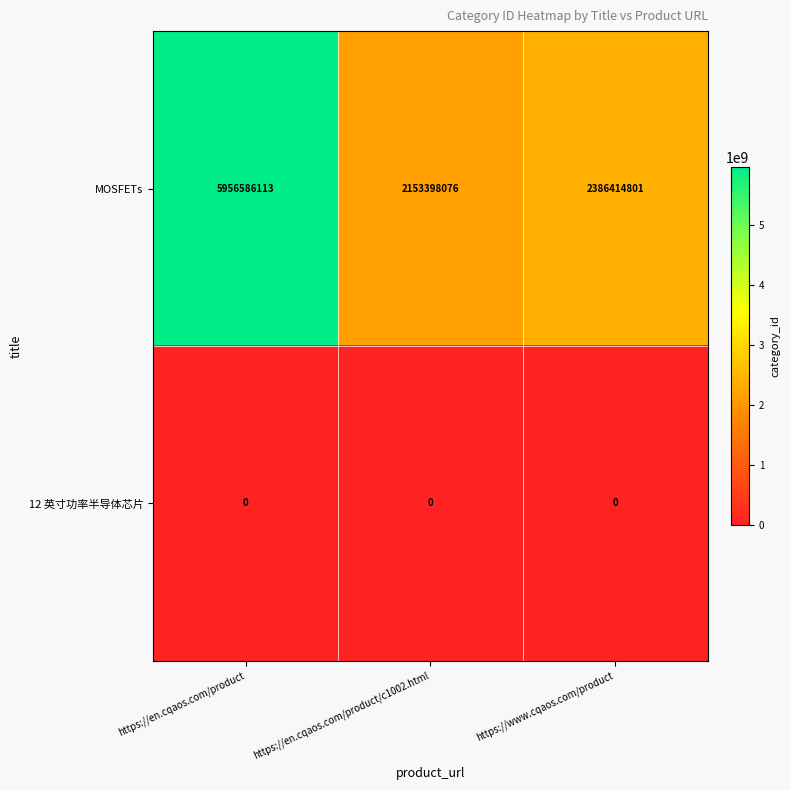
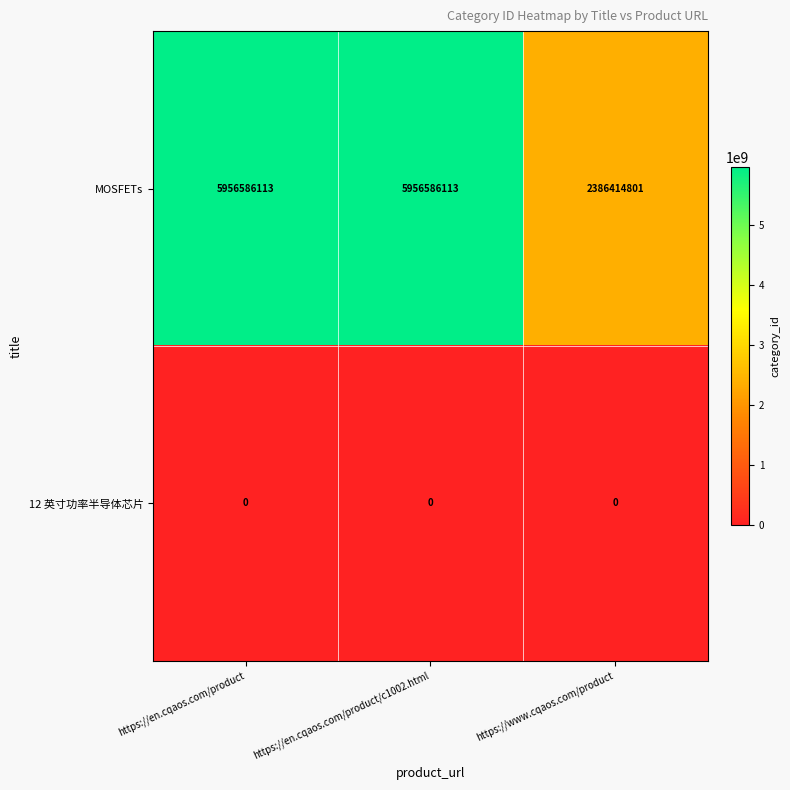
MOSFETs, https://en.cqaos.com/product/c1002.html: 2153398076 -> 5956586113
